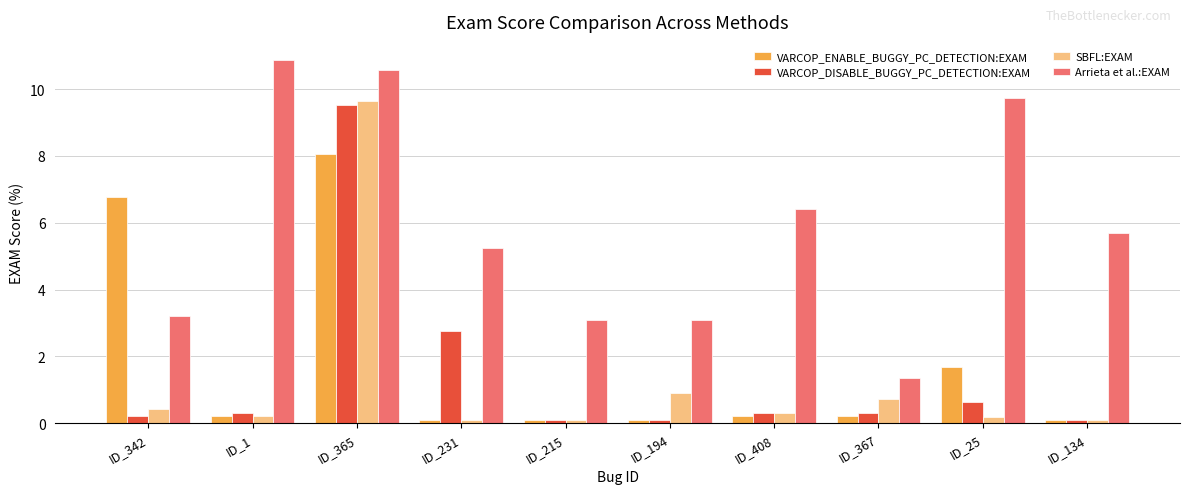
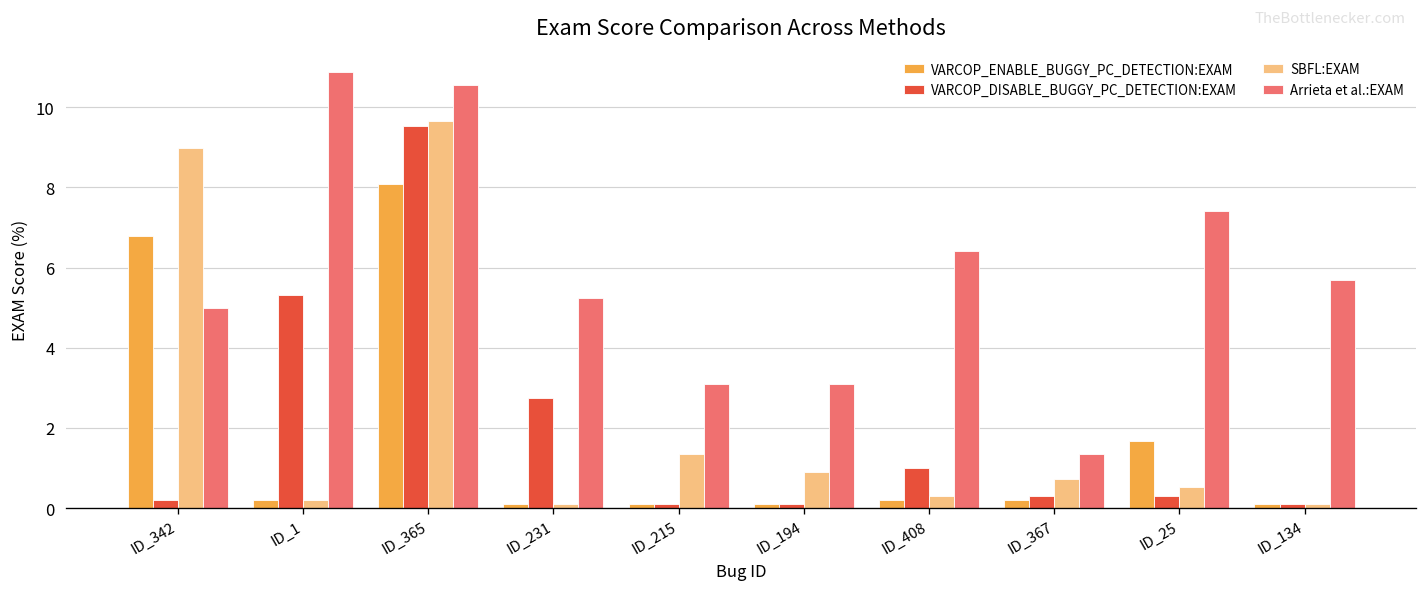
SBFL:EXAM, ID_342: 0.4 -> 9.0
Arrieta et al.:EXAM, ID_342: 3.2 -> 5.0
VARCOP_DISABLE_BUGGY_PC_DETECTION:EXAM, ID_1: 0.3 -> 5.3
SBFL:EXAM, ID_215: 0.1 -> 1.4
VARCOP_DISABLE_BUGGY_PC_DETECTION:EXAM, ID_408: 0.3 -> 1.0
VARCOP_DISABLE_BUGGY_PC_DETECTION:EXAM, ID_25: 0.6 -> 0.3
SBFL:EXAM, ID_25: 0.2 -> 0.5
Arrieta et al.:EXAM, ID_25: 9.7 -> 7.4
